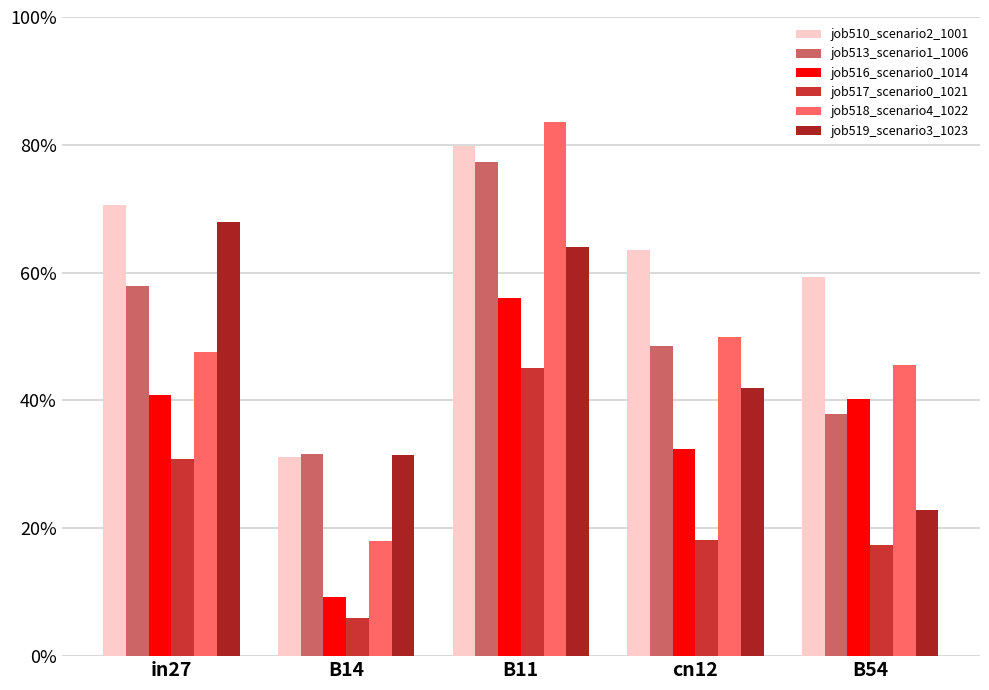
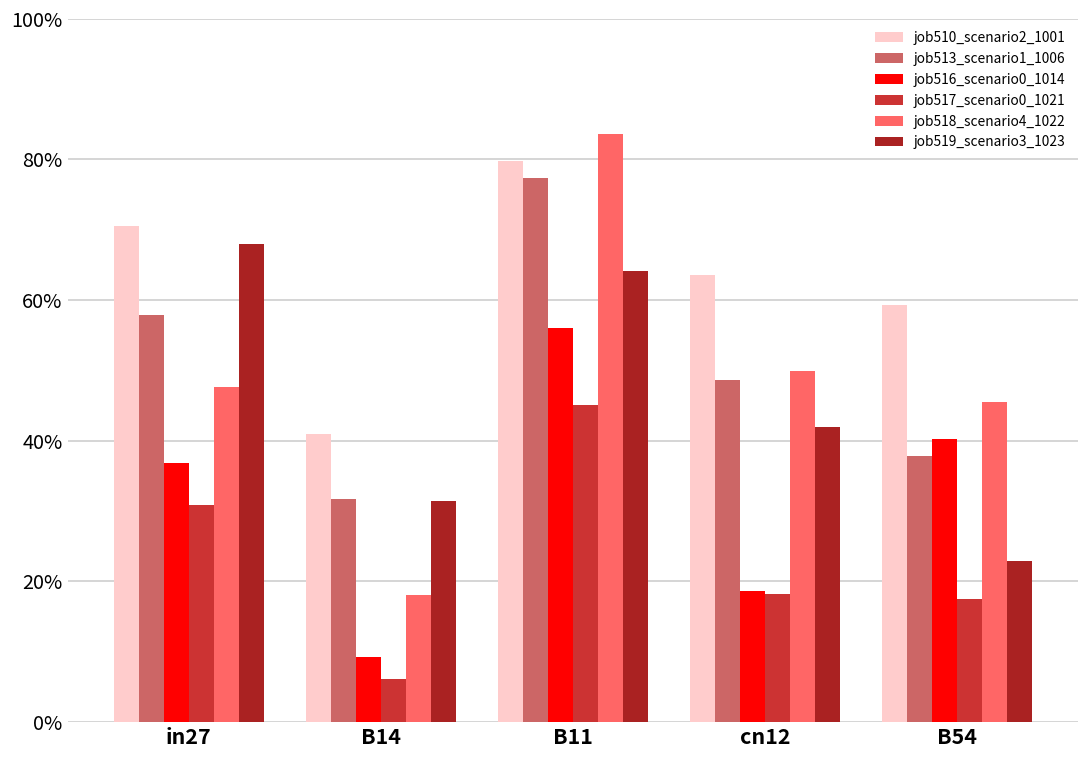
job516_scenario0_1014, in27: 41% -> 37%
job510_scenario2_1001, B14: 31% -> 41%
job516_scenario0_1014, cn12: 32% -> 19%
